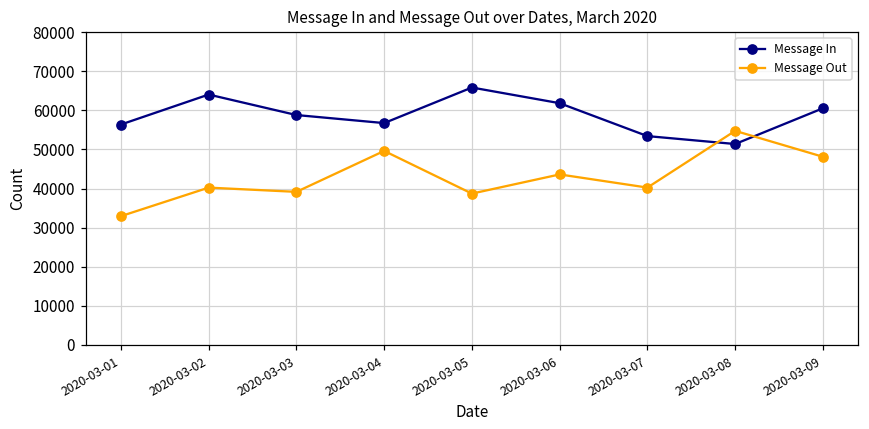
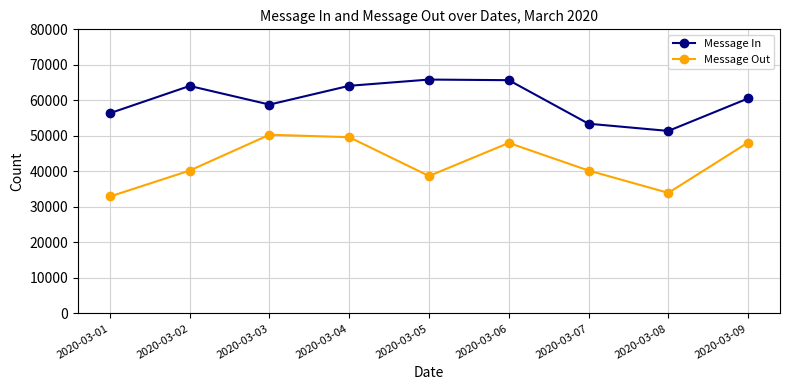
Message Out, 2020-03-03: 39000 -> 50000
Message In, 2020-03-04: 57000 -> 64000
Message In, 2020-03-06: 62000 -> 66000
Message Out, 2020-03-06: 44000 -> 48000
Message Out, 2020-03-08: 55000 -> 34000
